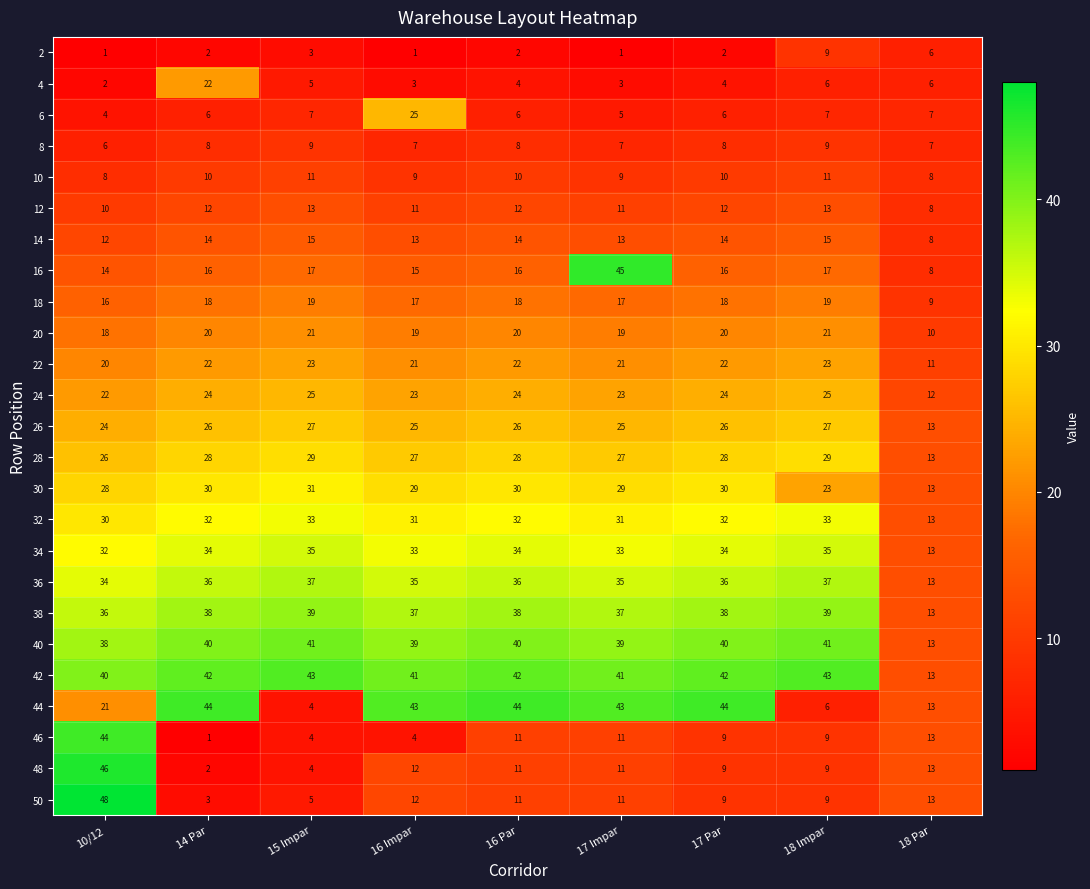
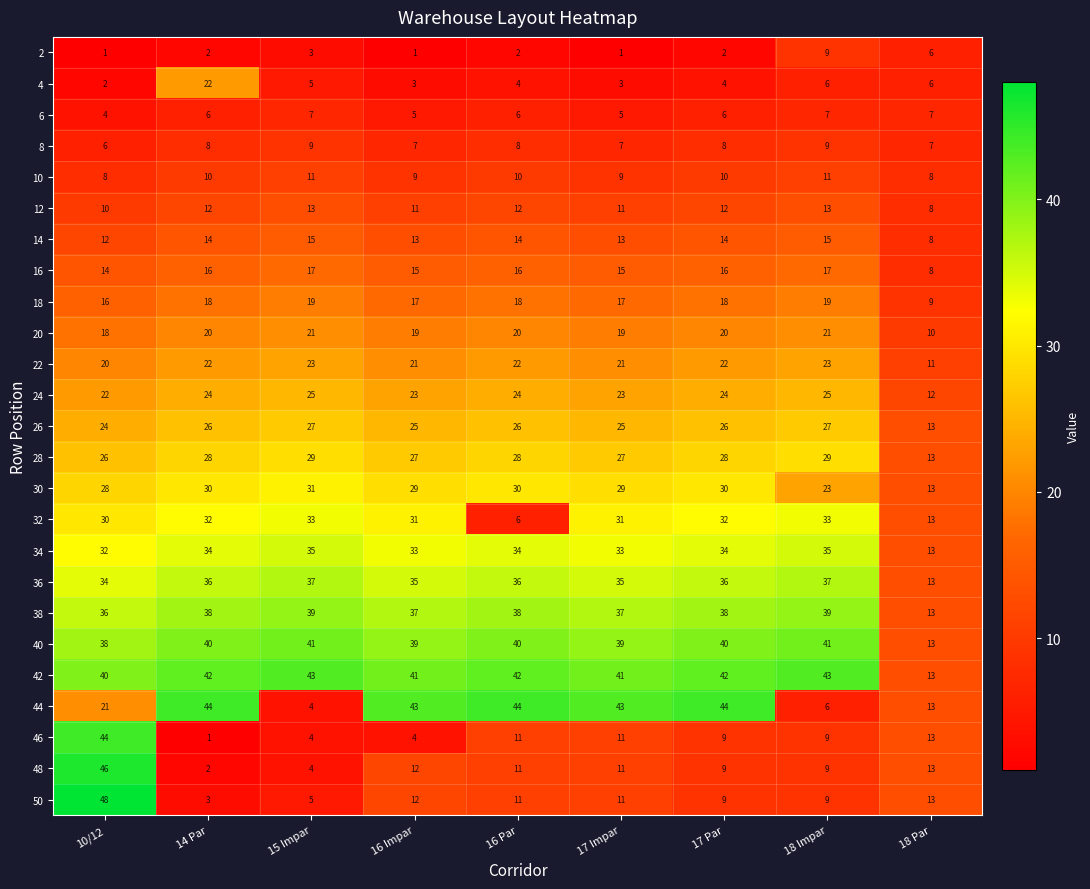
6, 16 Impar: 25 -> 5
16, 17 Impar: 45 -> 15
32, 16 Par: 32 -> 6
